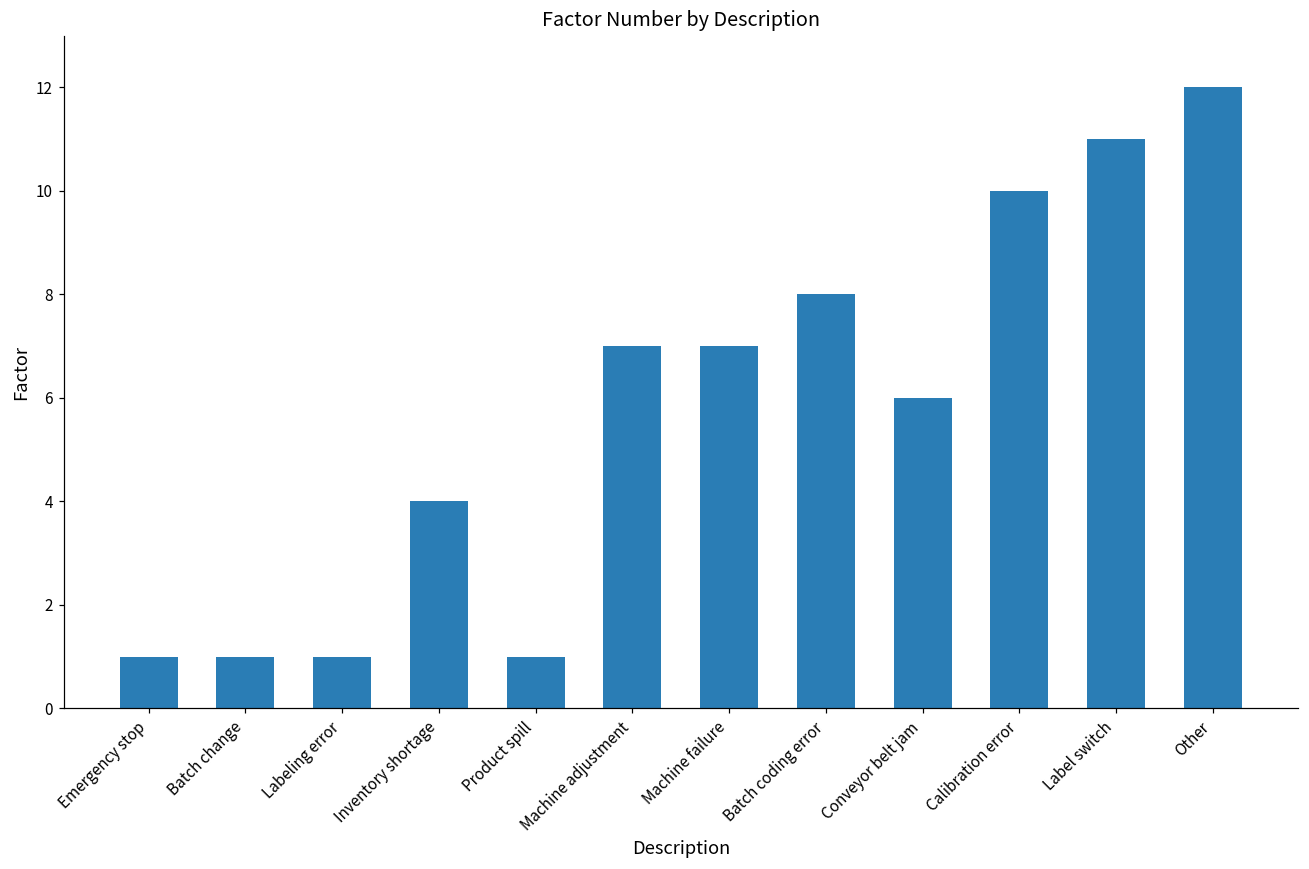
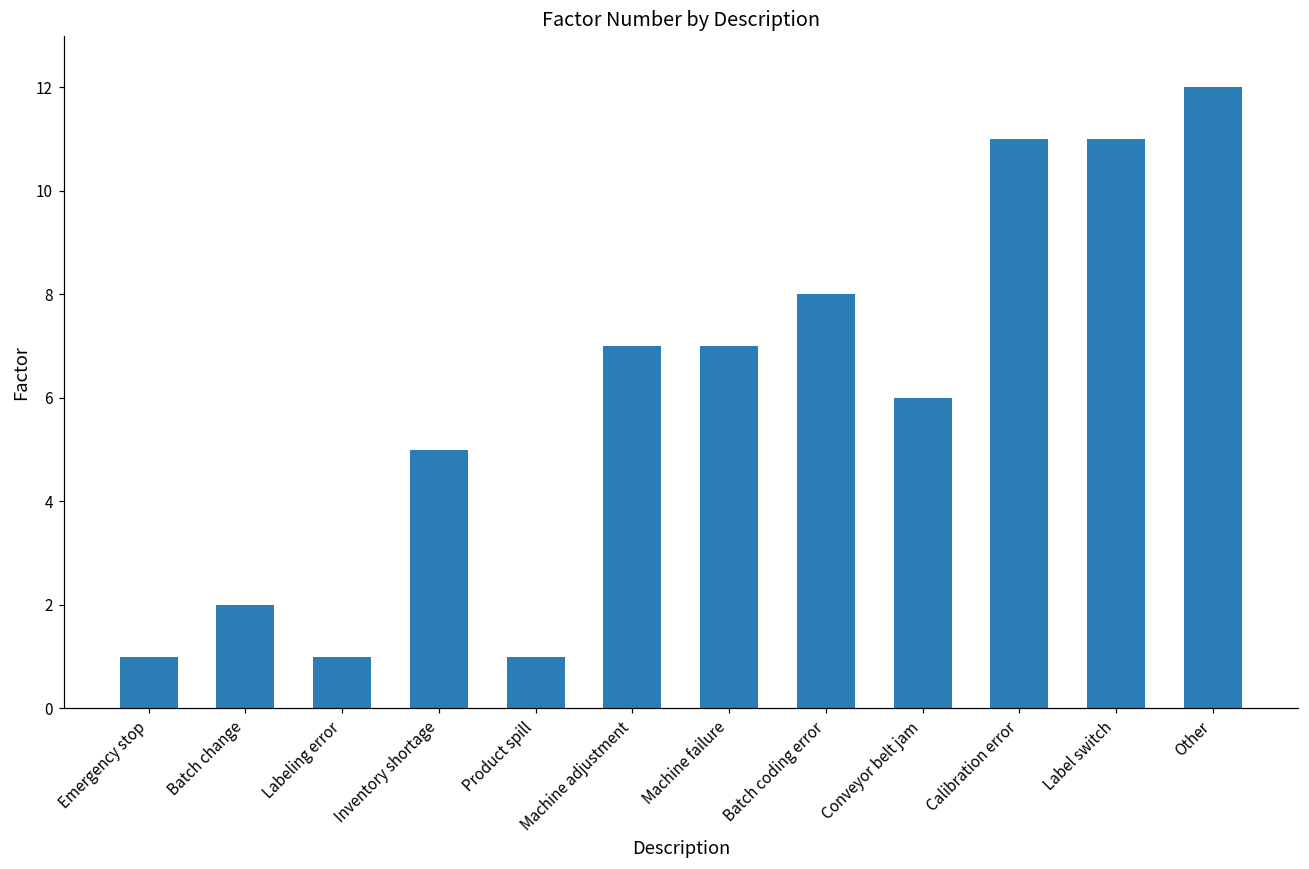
Batch change: 1 -> 2
Inventory shortage: 4 -> 5
Calibration error: 10 -> 11
